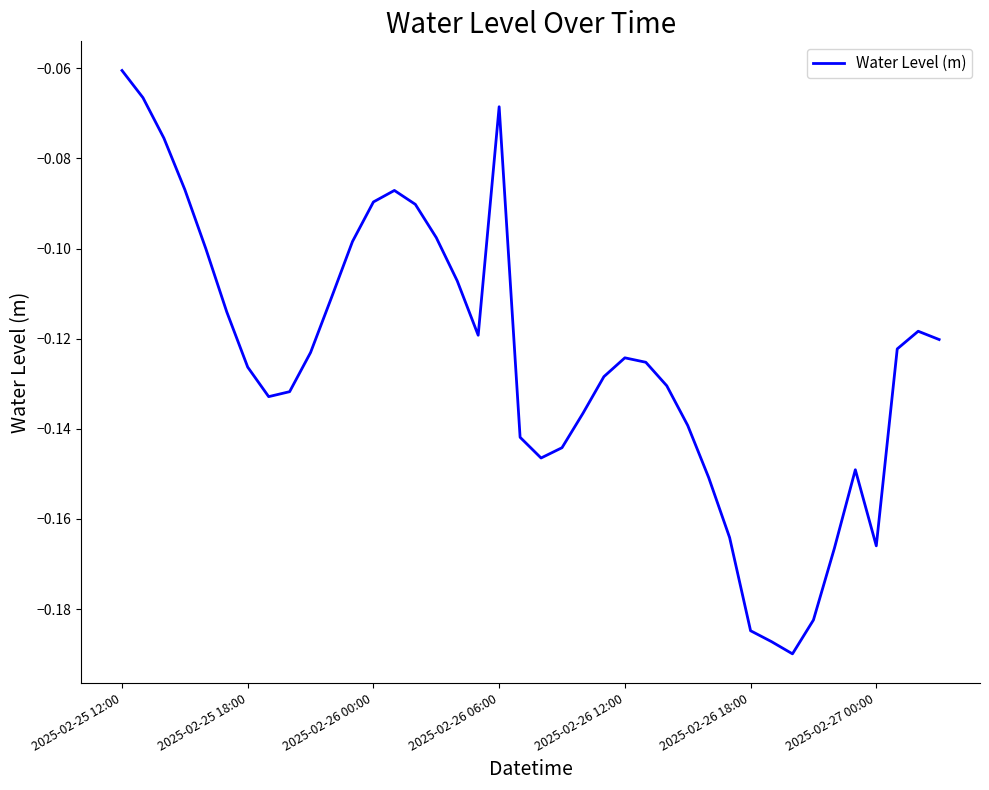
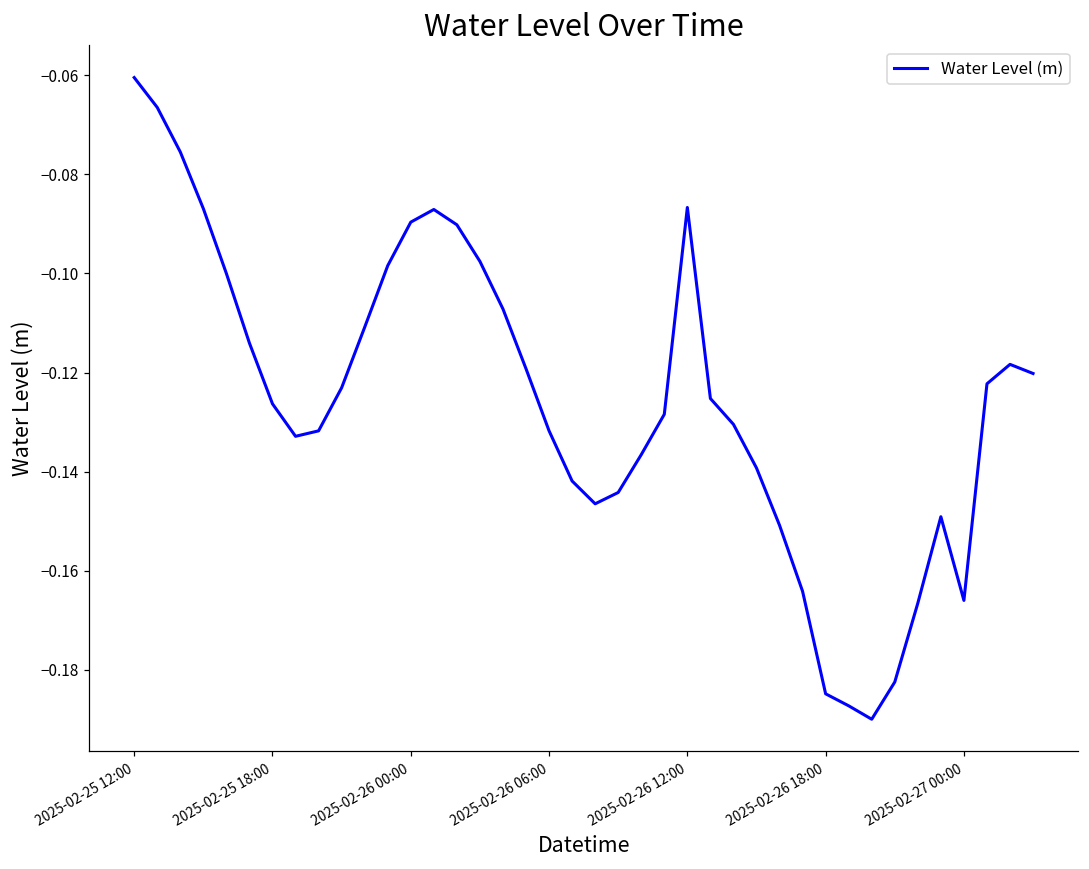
2025-02-26 06:00: -0.069 -> -0.132
2025-02-26 12:00: -0.124 -> -0.087
